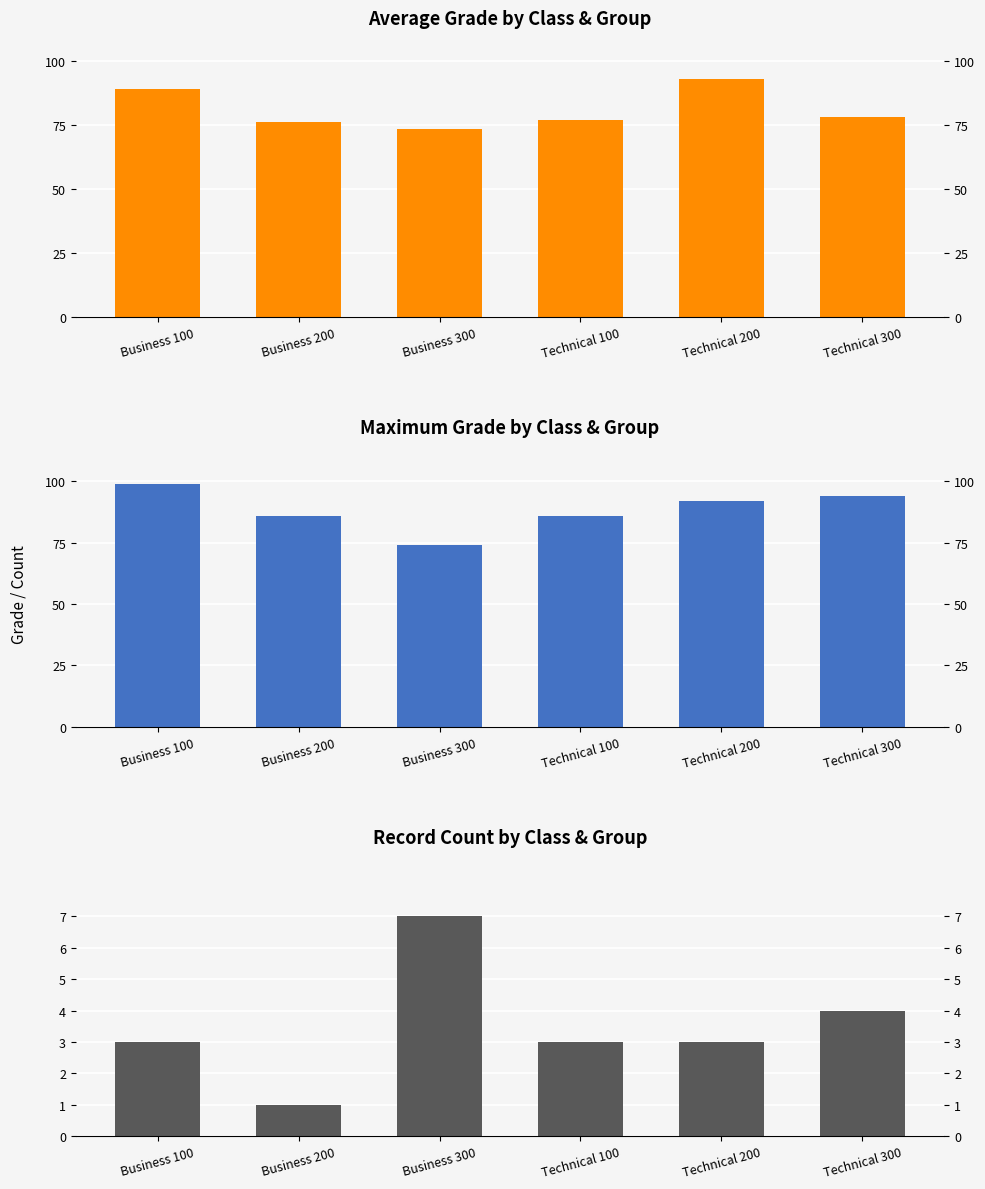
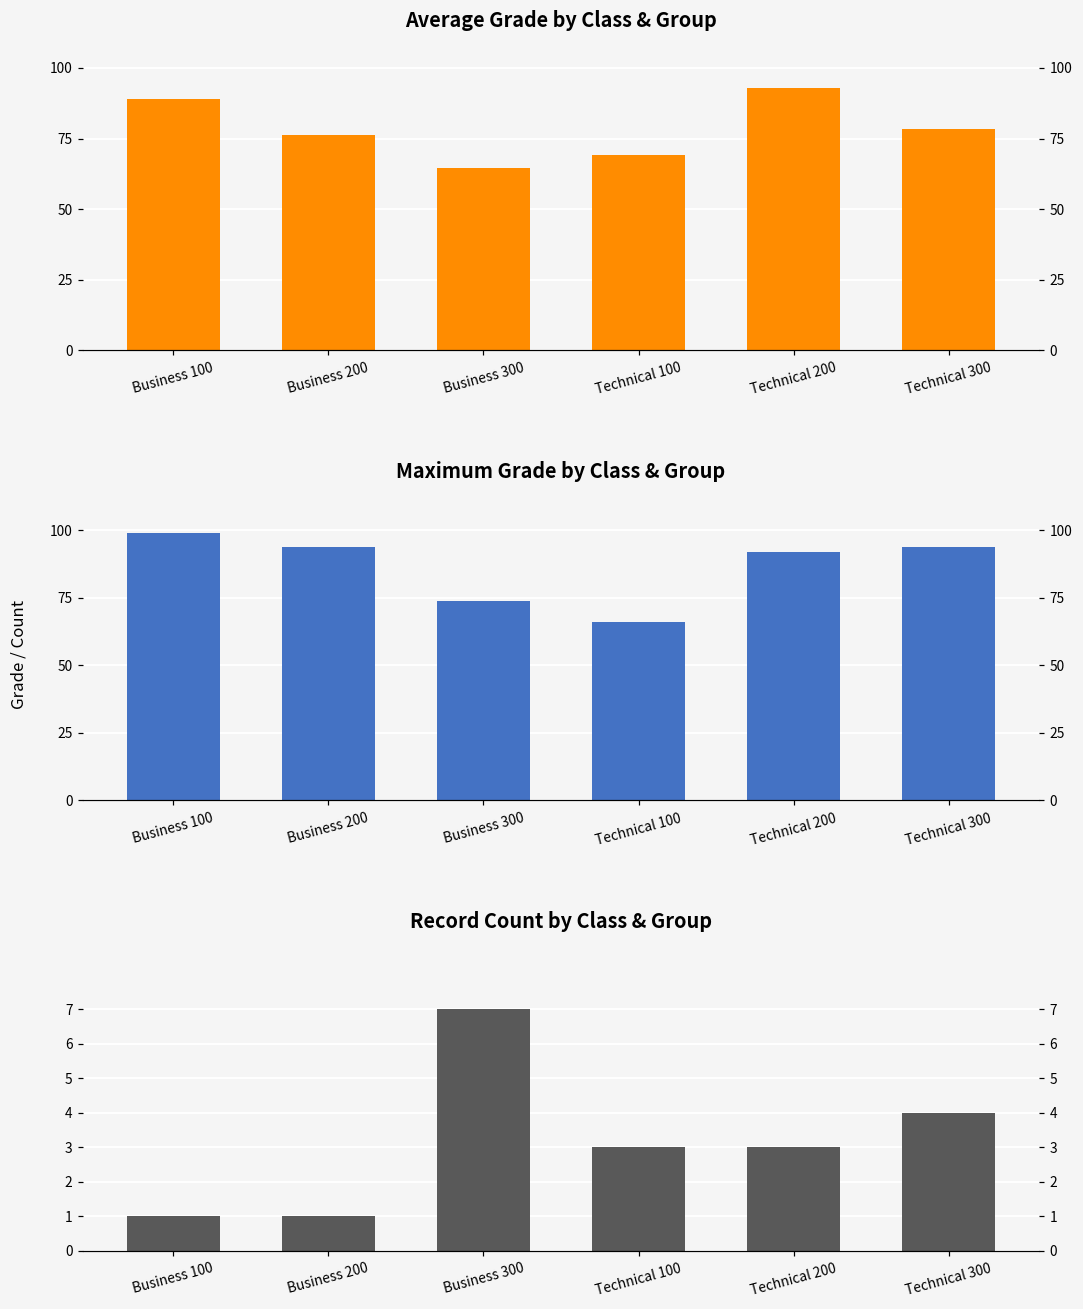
Average Grade by Class & Group, Business 300: 73 -> 65
Average Grade by Class & Group, Technical 100: 77 -> 69
Maximum Grade by Class & Group, Business 200: 86 -> 94
Maximum Grade by Class & Group, Technical 100: 86 -> 66
Record Count by Class & Group, Business 100: 3 -> 1
